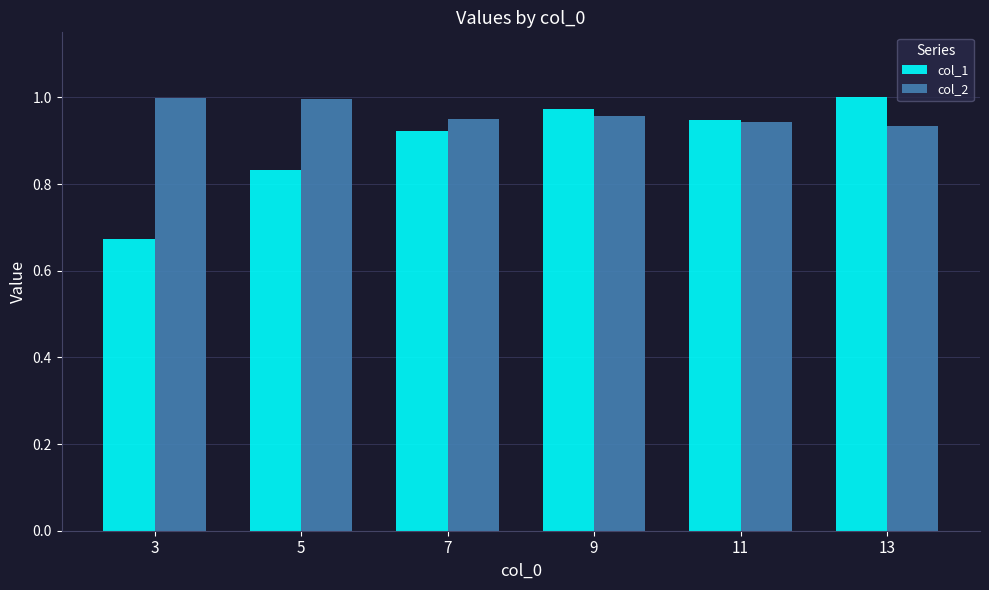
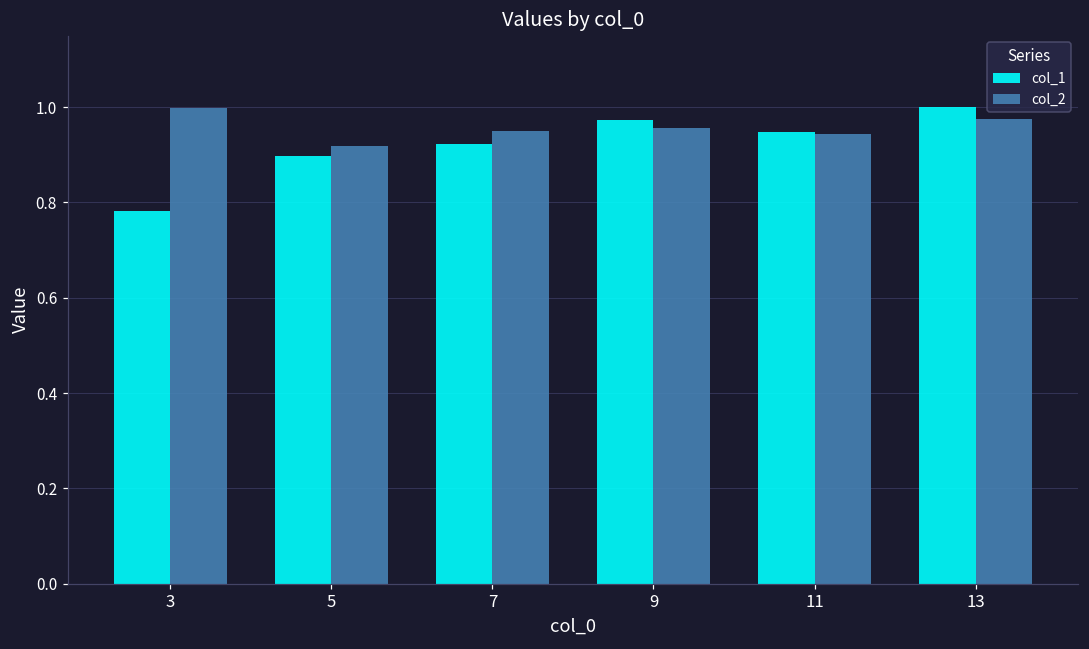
col_1, 3: 0.67 -> 0.78
col_1, 5: 0.83 -> 0.90
col_2, 5: 1.00 -> 0.92
col_2, 13: 0.93 -> 0.98
